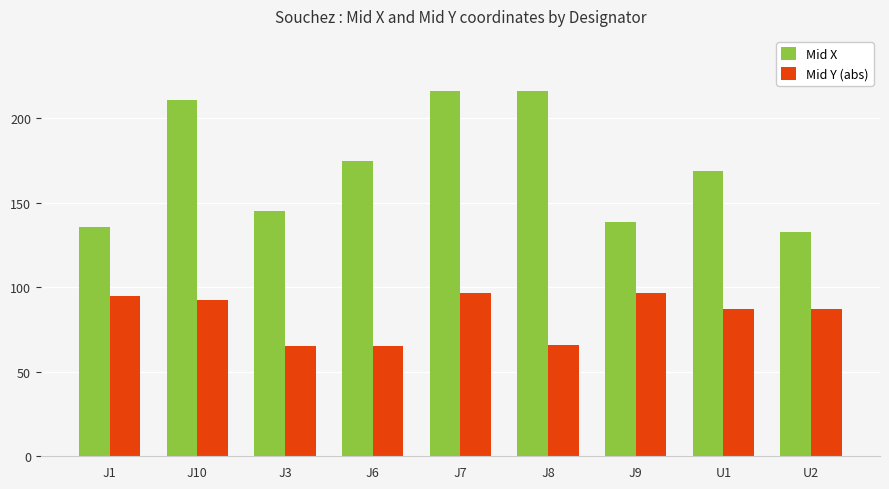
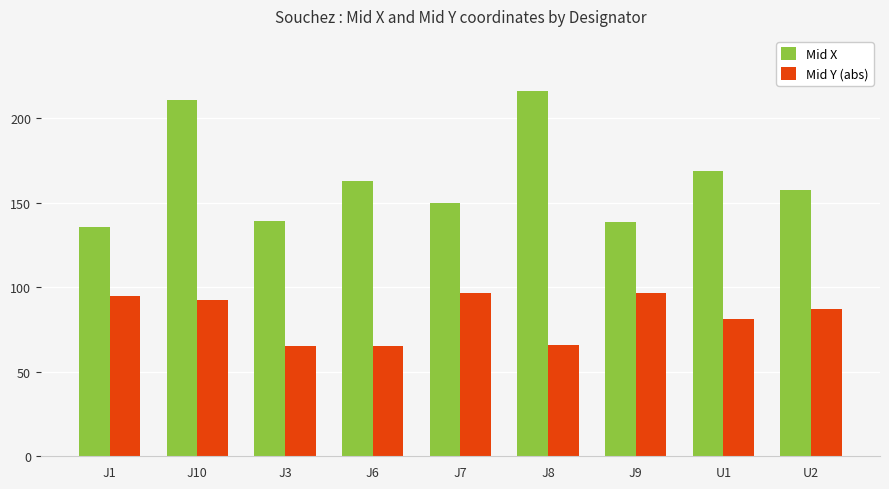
Mid X, J3: 145 -> 139
Mid X, J6: 175 -> 163
Mid X, J7: 216 -> 150
Mid Y (abs), U1: 87 -> 81
Mid X, U2: 133 -> 158
